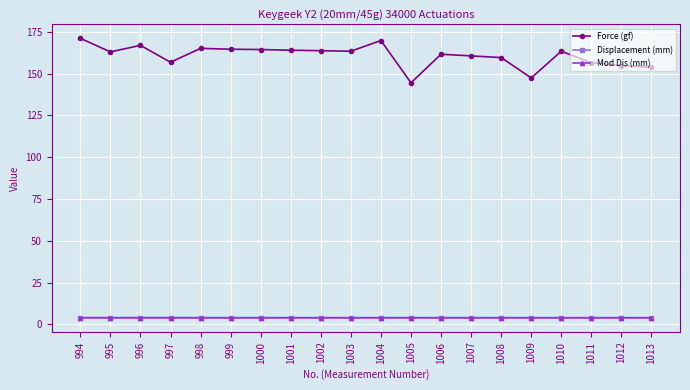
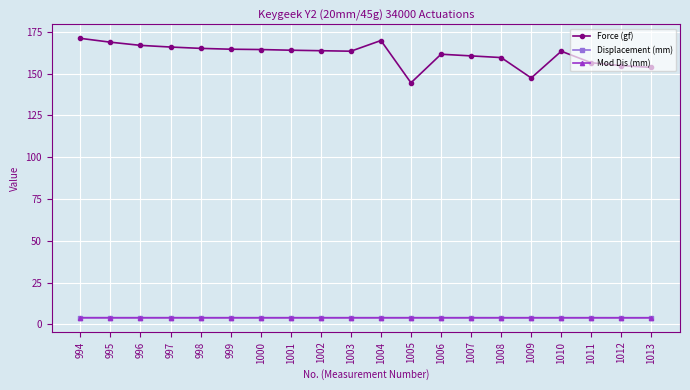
Force (gf), 995: 163 -> 169
Force (gf), 997: 157 -> 166
